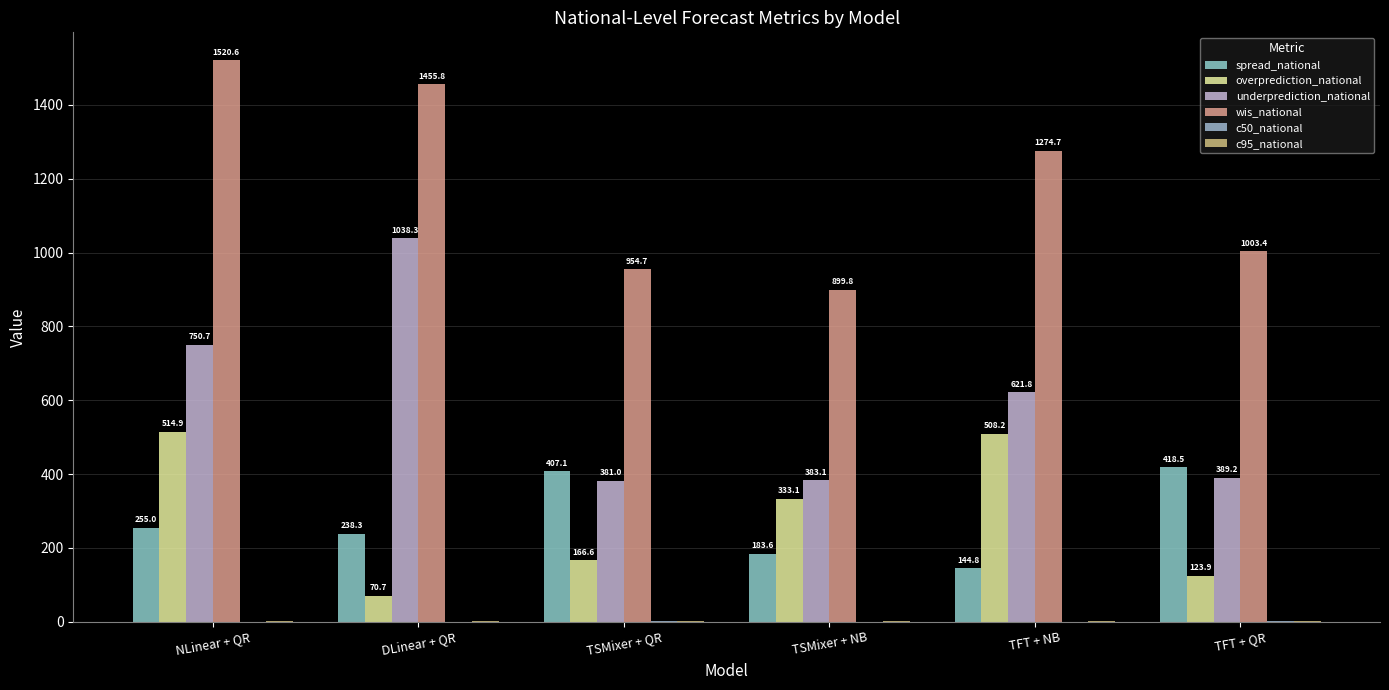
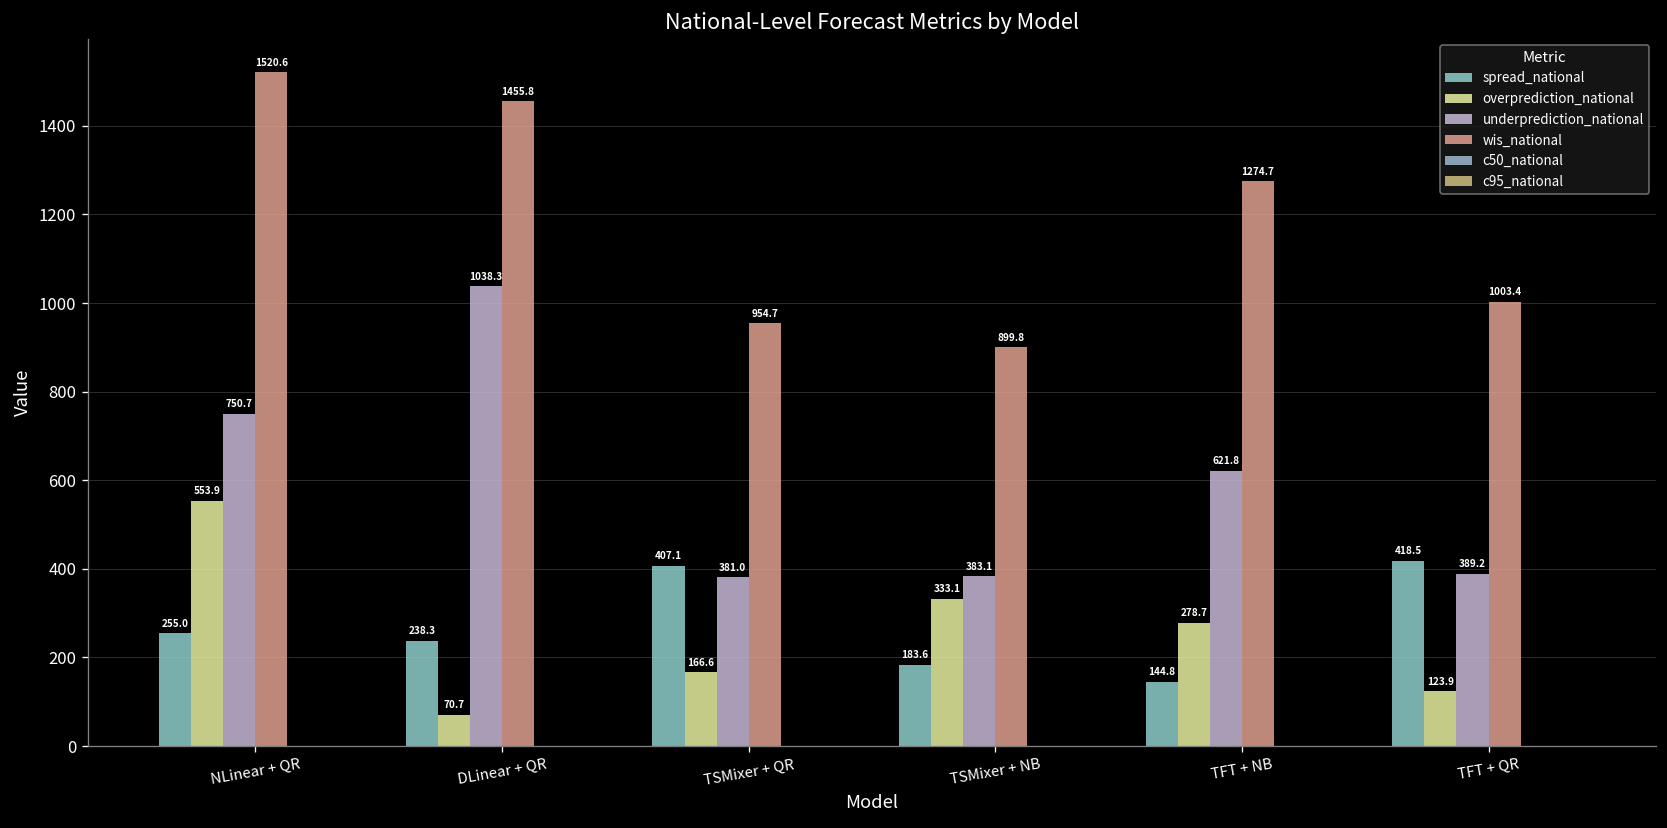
overprediction_national, NLinear + QR: 514.9 -> 553.9
overprediction_national, TFT + NB: 508.2 -> 278.7
